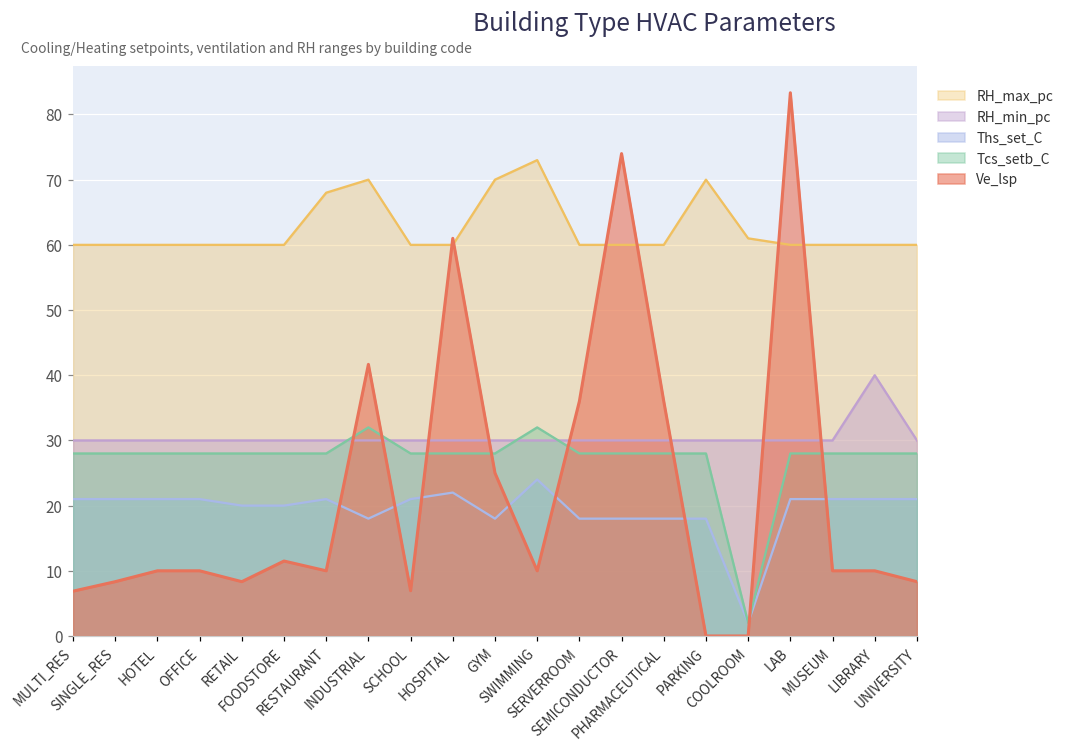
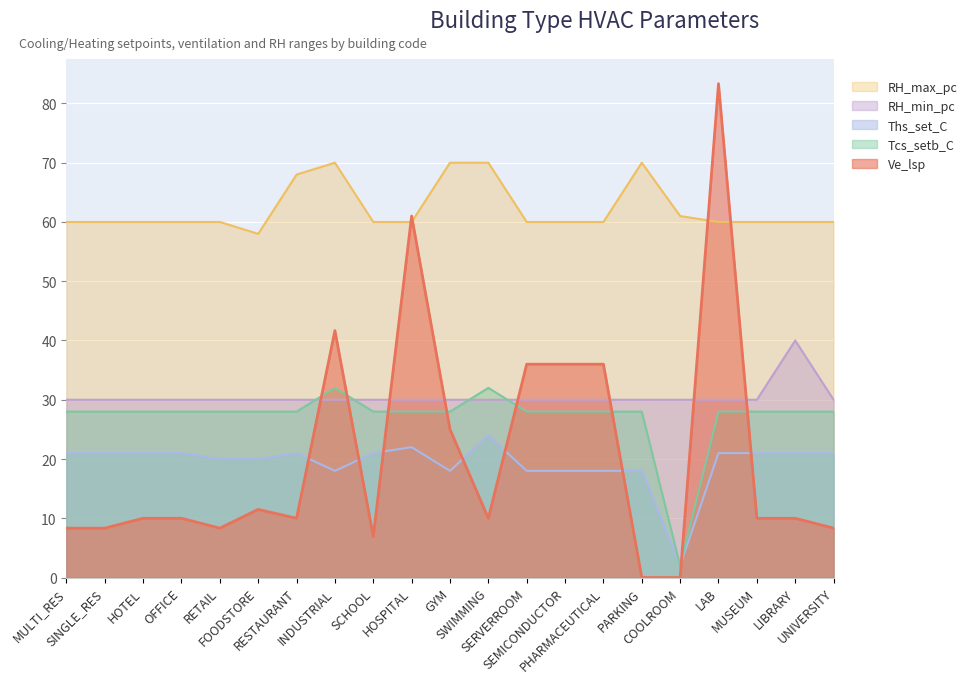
Ve_lsp, MULTI_RES: 7 -> 8
RH_max_pc, FOODSTORE: 60 -> 58
RH_max_pc, SWIMMING: 73 -> 70
Ve_lsp, SEMICONDUCTOR: 74 -> 36
